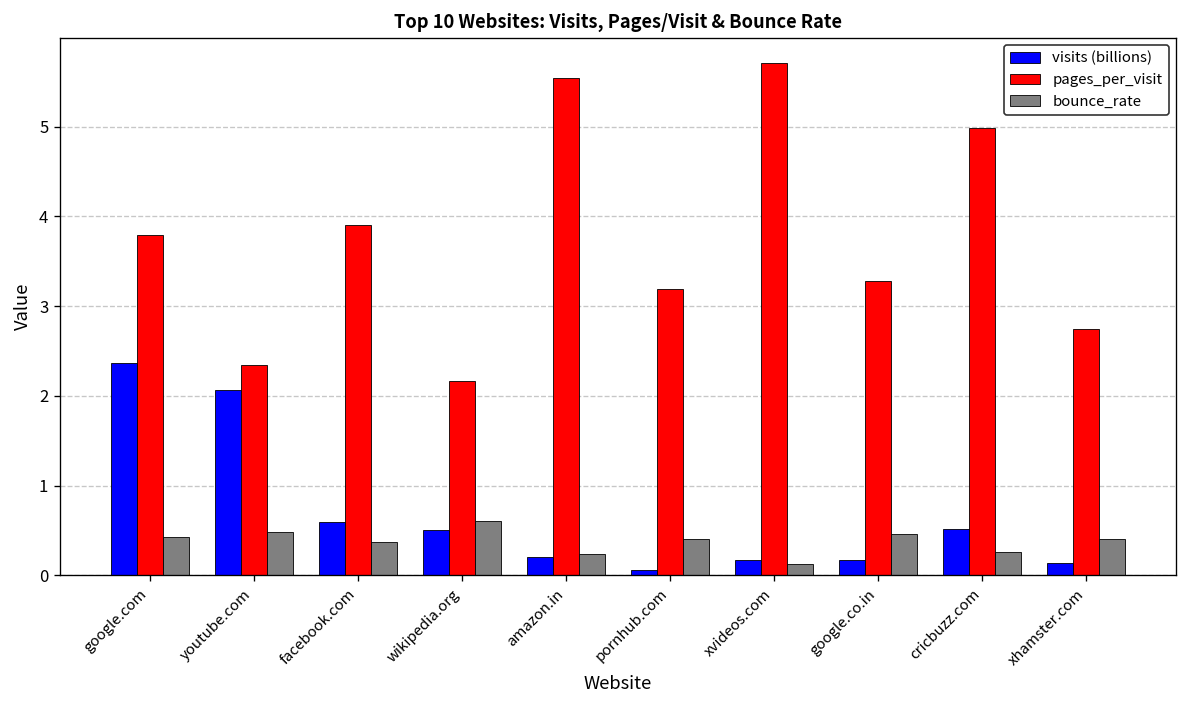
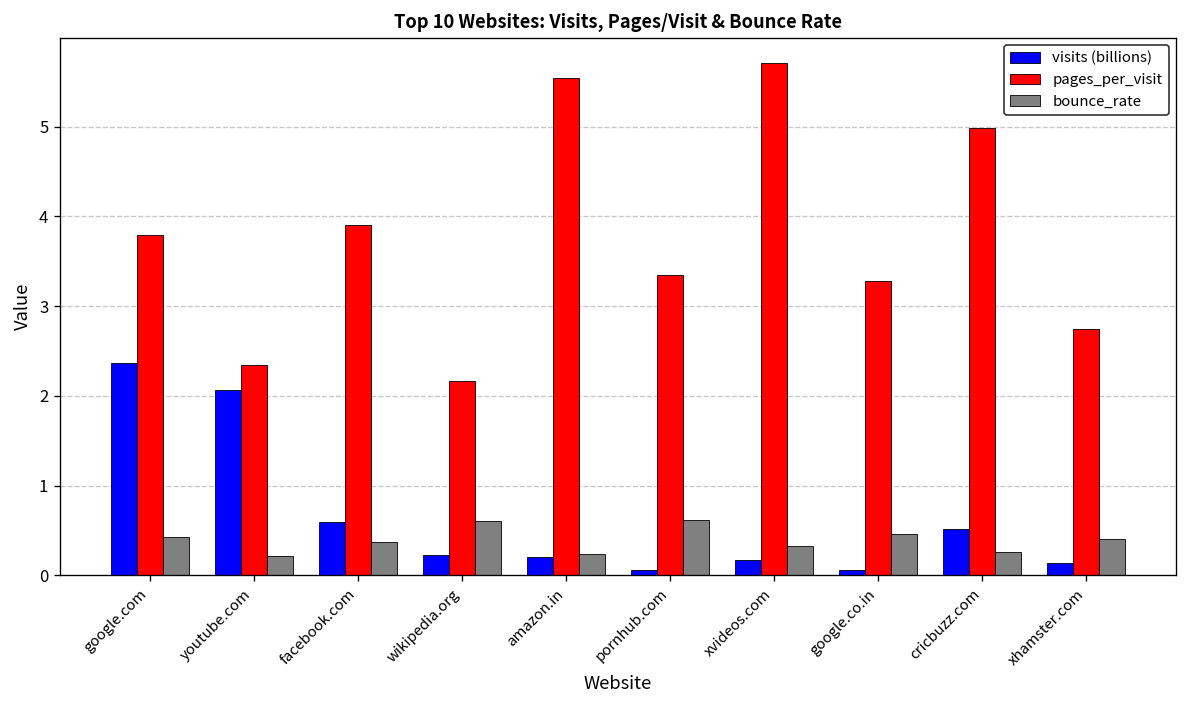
bounce_rate, youtube.com: 0.5 -> 0.2
visits (billions), wikipedia.org: 0.5 -> 0.2
pages_per_visit, pornhub.com: 3.2 -> 3.4
bounce_rate, pornhub.com: 0.4 -> 0.6
bounce_rate, xvideos.com: 0.1 -> 0.3
visits (billions), google.co.in: 0.2 -> 0.1
